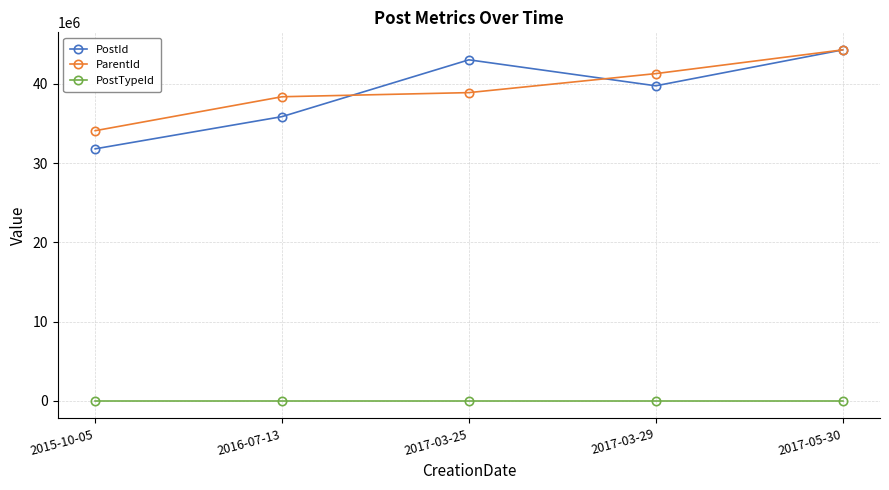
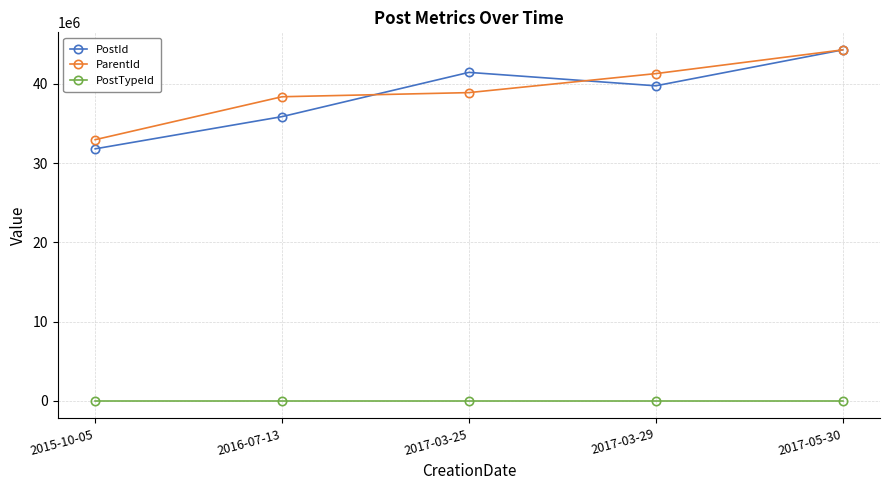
ParentId, 2015-10-05: 34000000 -> 33000000
PostId, 2017-03-25: 43000000 -> 41000000
